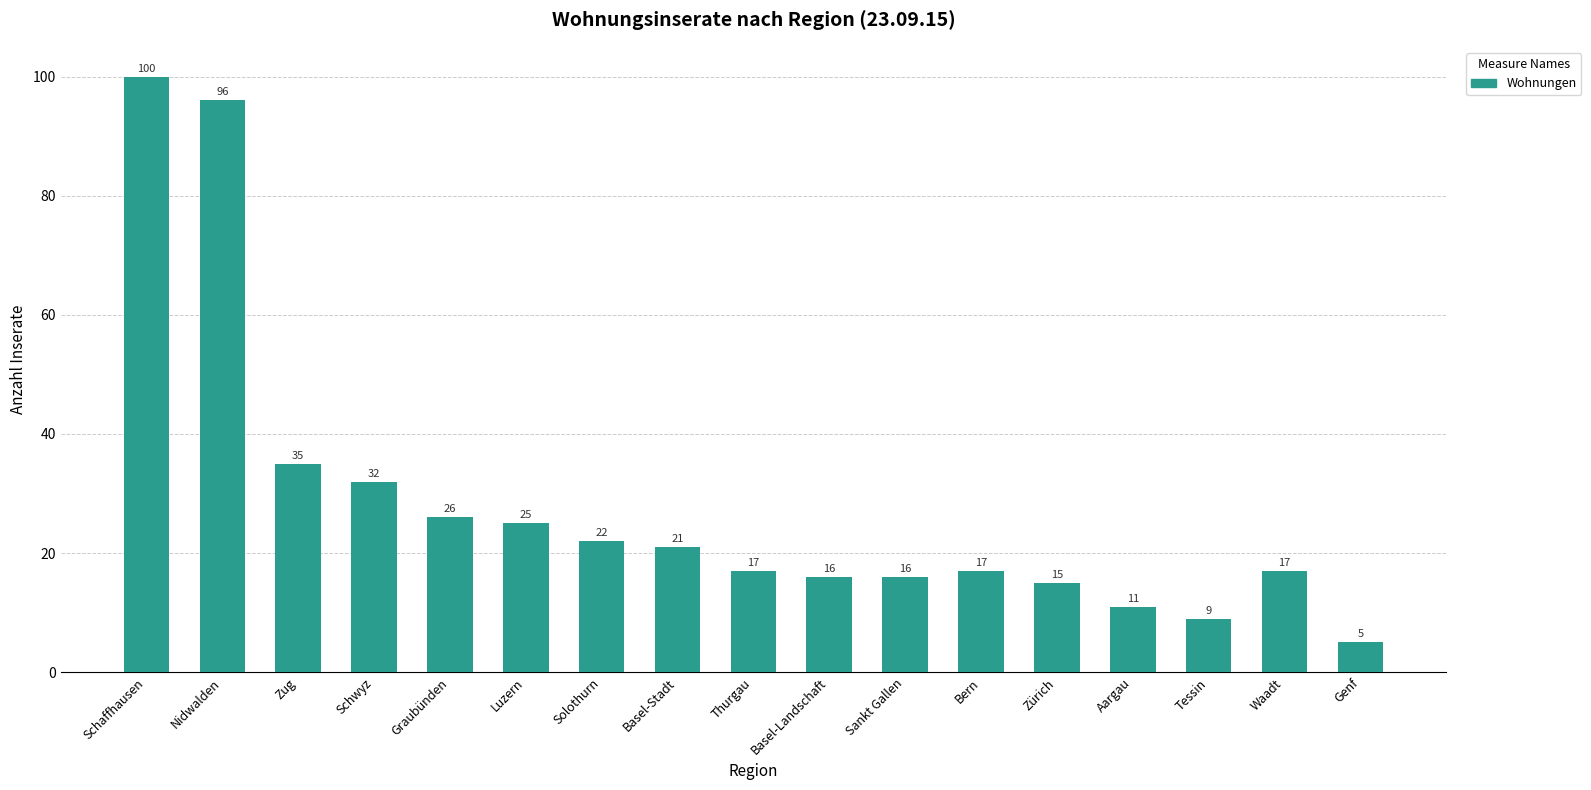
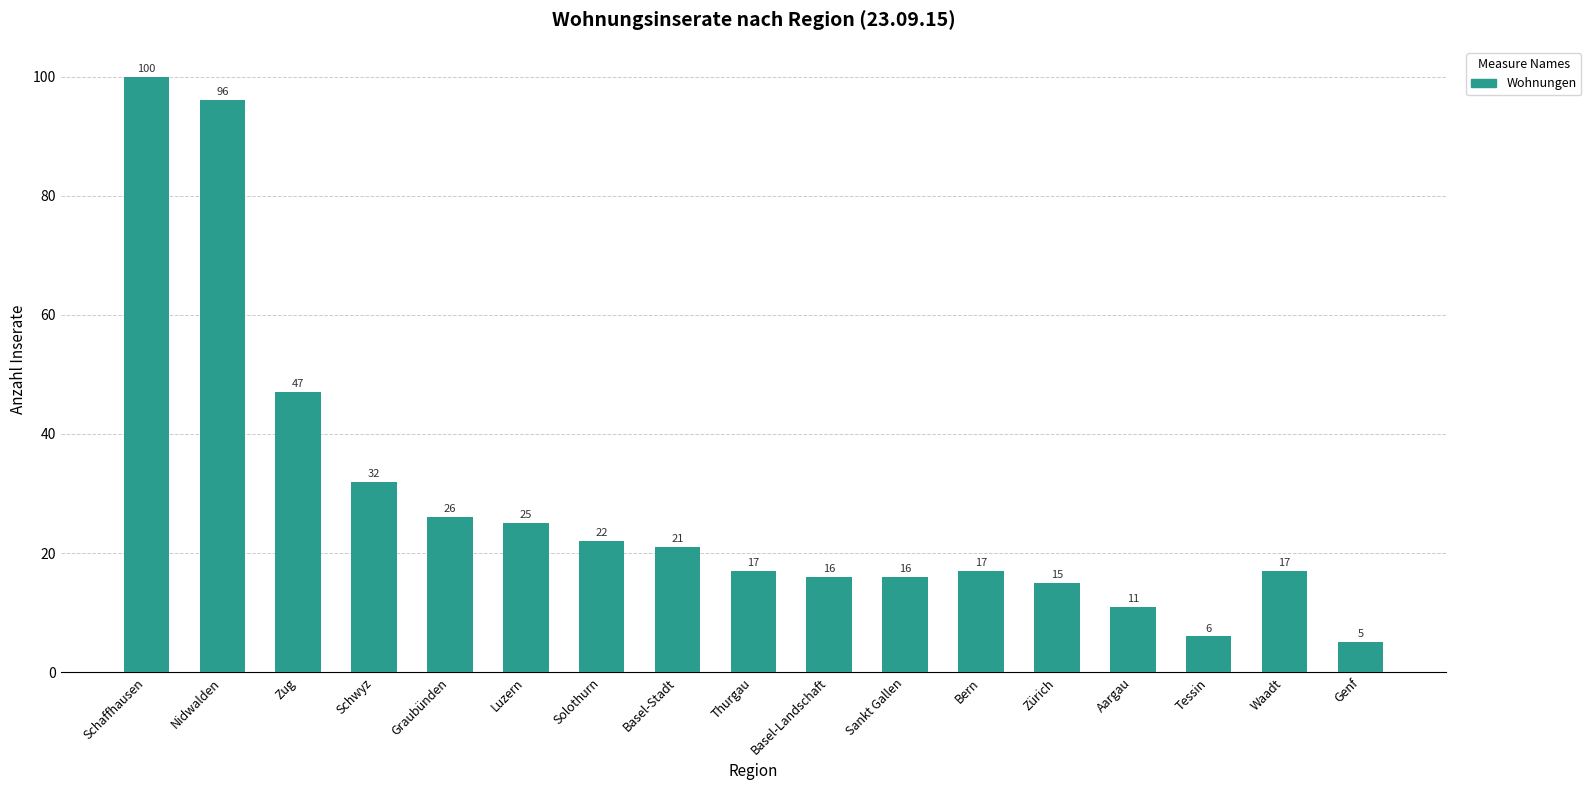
Zug: 35 -> 47
Tessin: 9 -> 6
